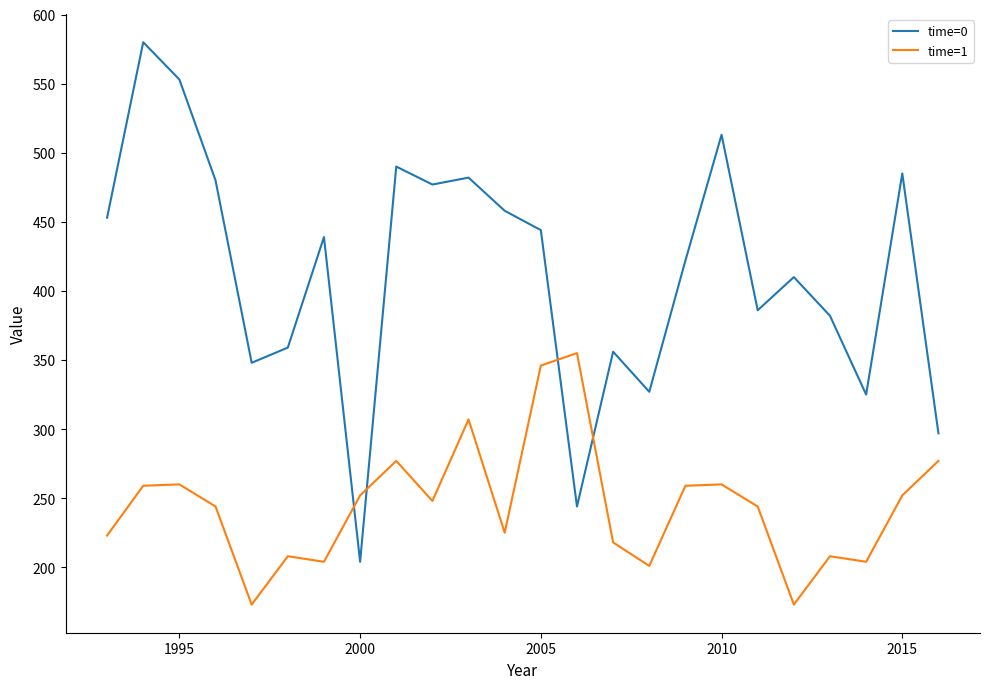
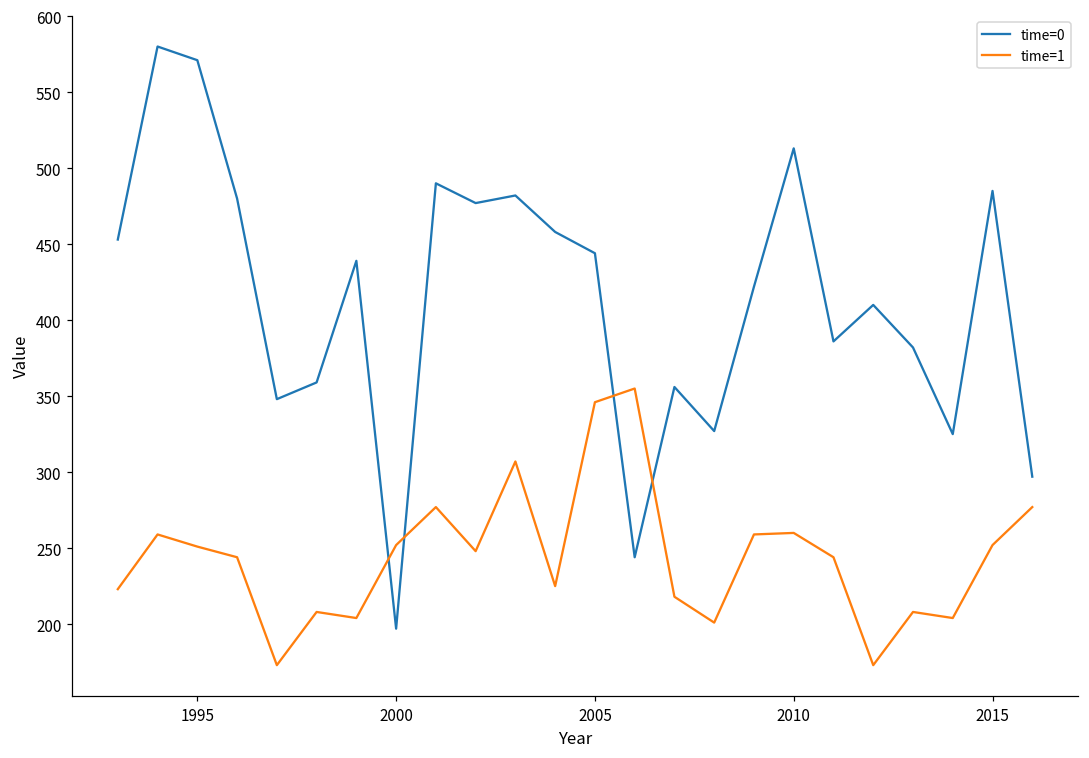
time=0, 1995: 553 -> 571
time=1, 1995: 260 -> 251
time=0, 2000: 204 -> 197
